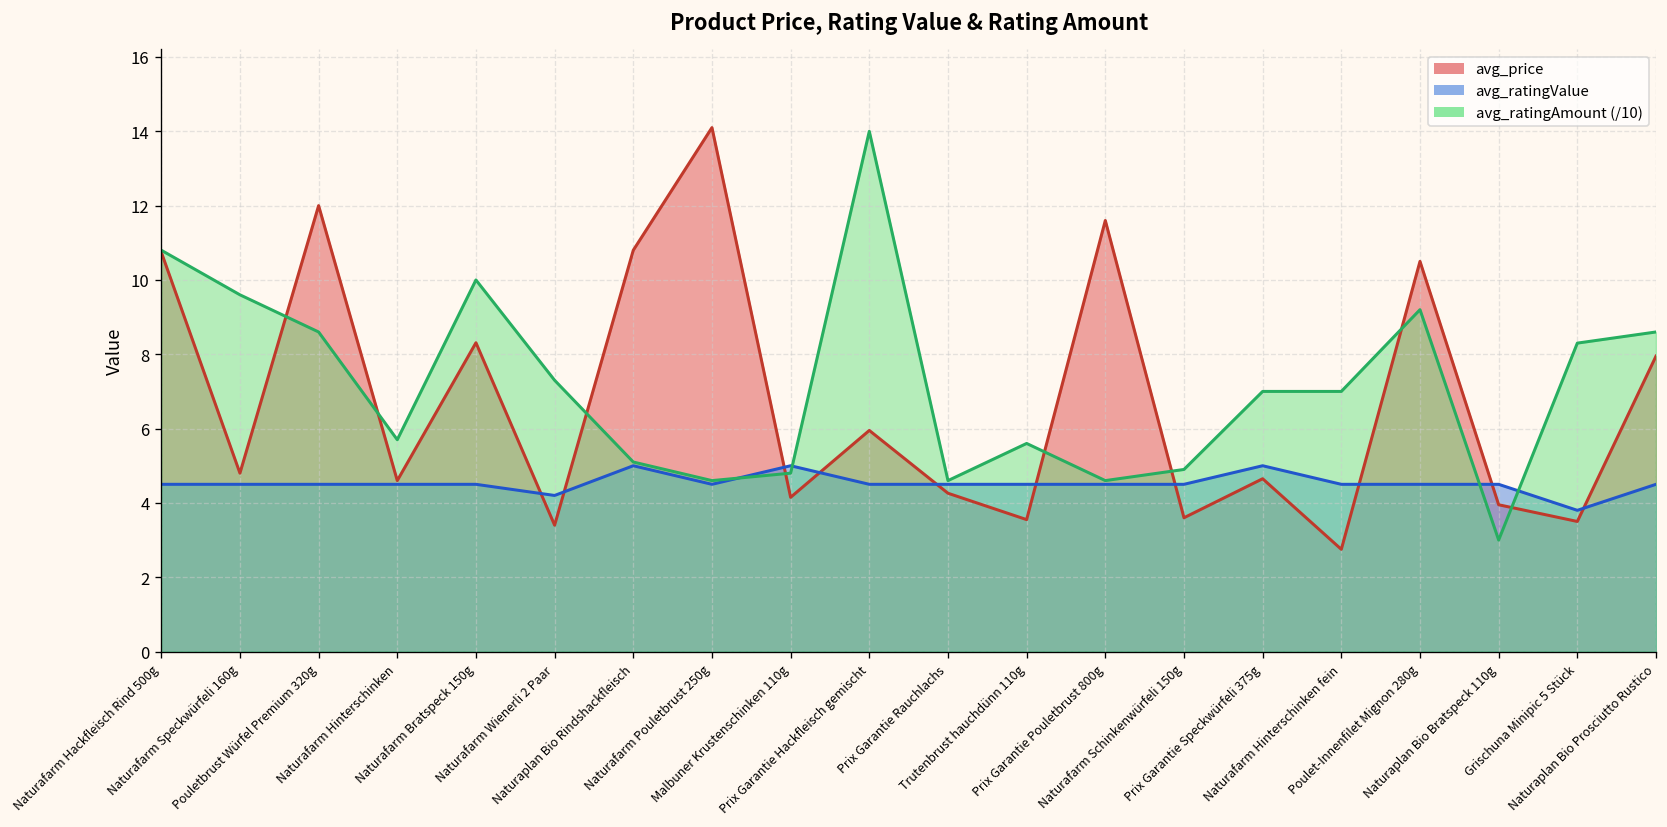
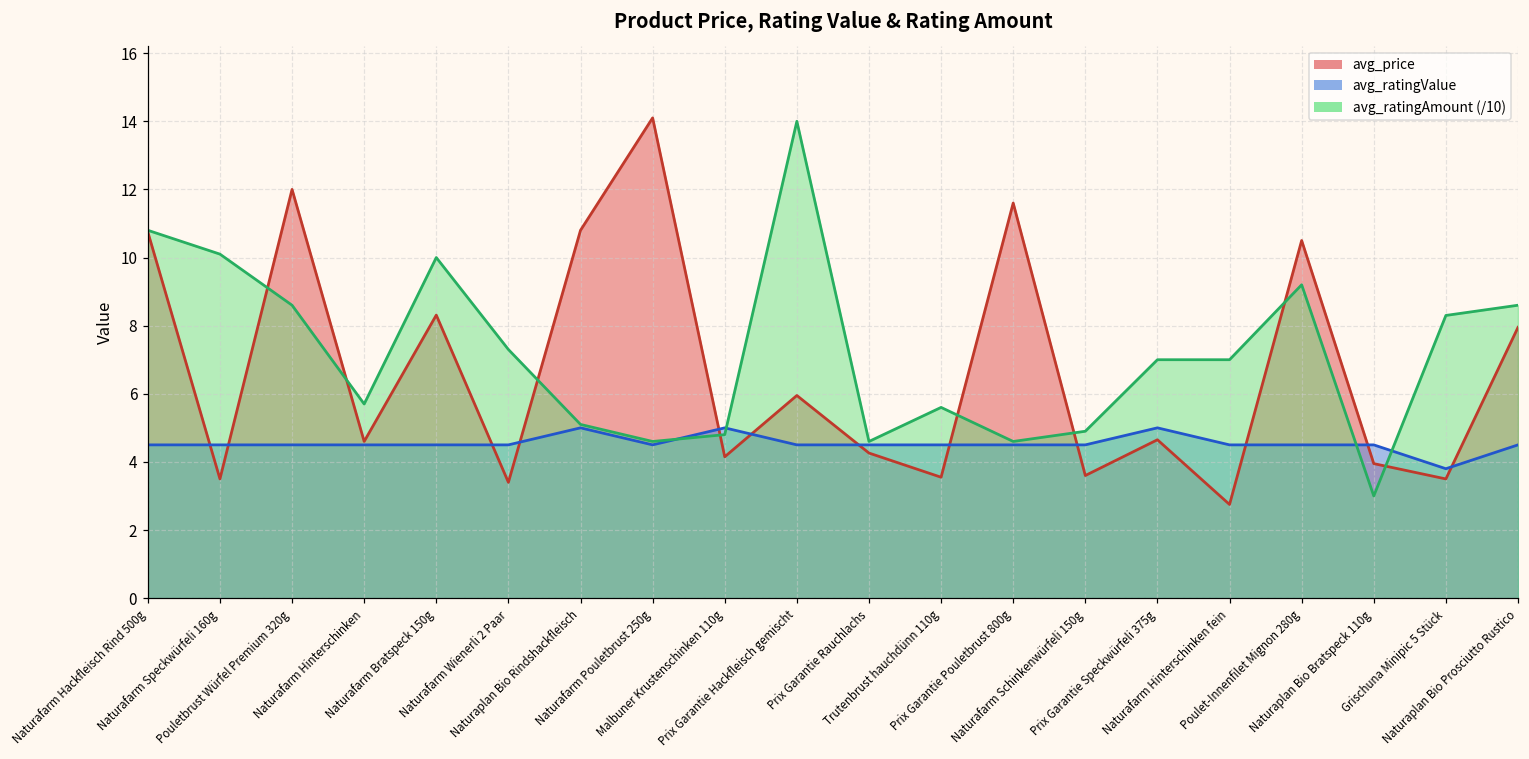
avg_price, Naturafarm Speckwürfeli 160g: 4.8 -> 3.5
avg_ratingAmount (/10), Naturafarm Speckwürfeli 160g: 9.6 -> 10.1
avg_ratingValue, Naturafarm Wienerli 2 Paar: 4.2 -> 4.5
